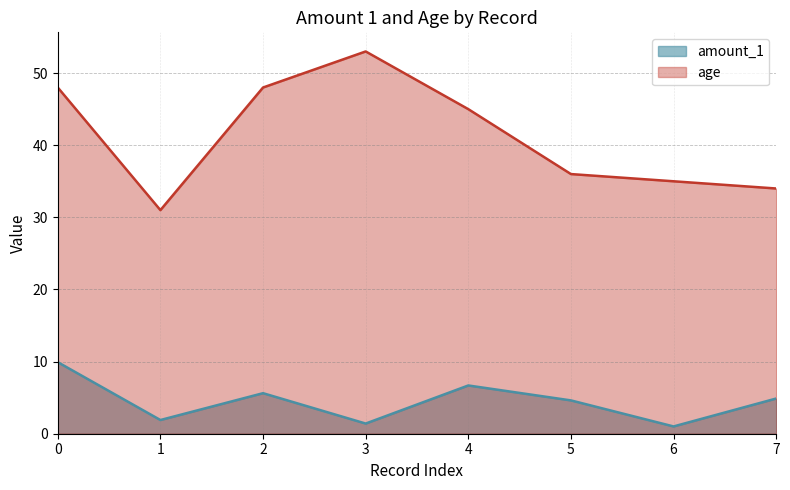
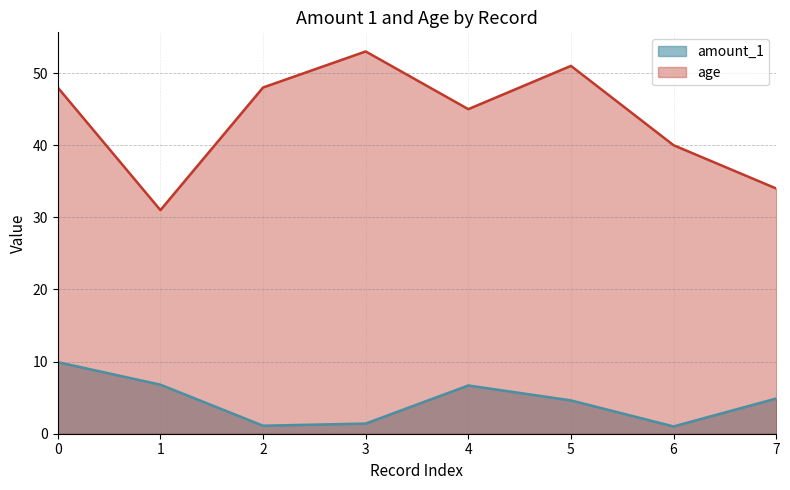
amount_1, 1: 2 -> 7
amount_1, 2: 6 -> 1
age, 5: 36 -> 51
age, 6: 35 -> 40
